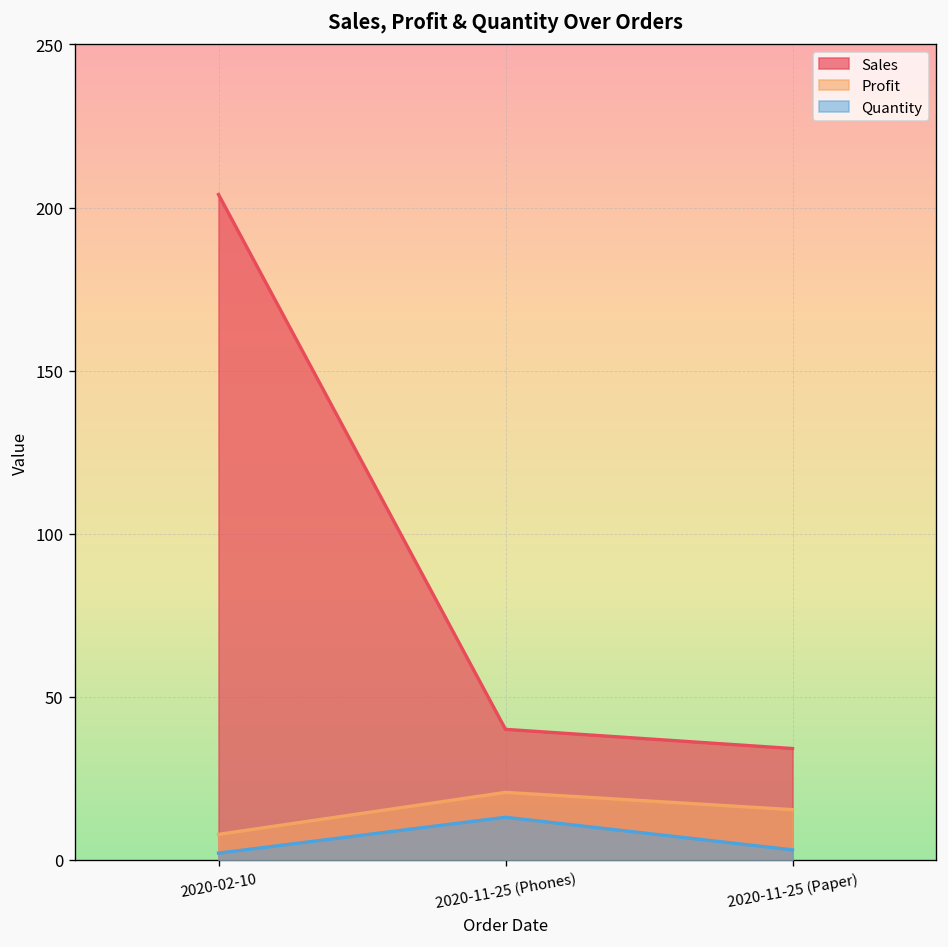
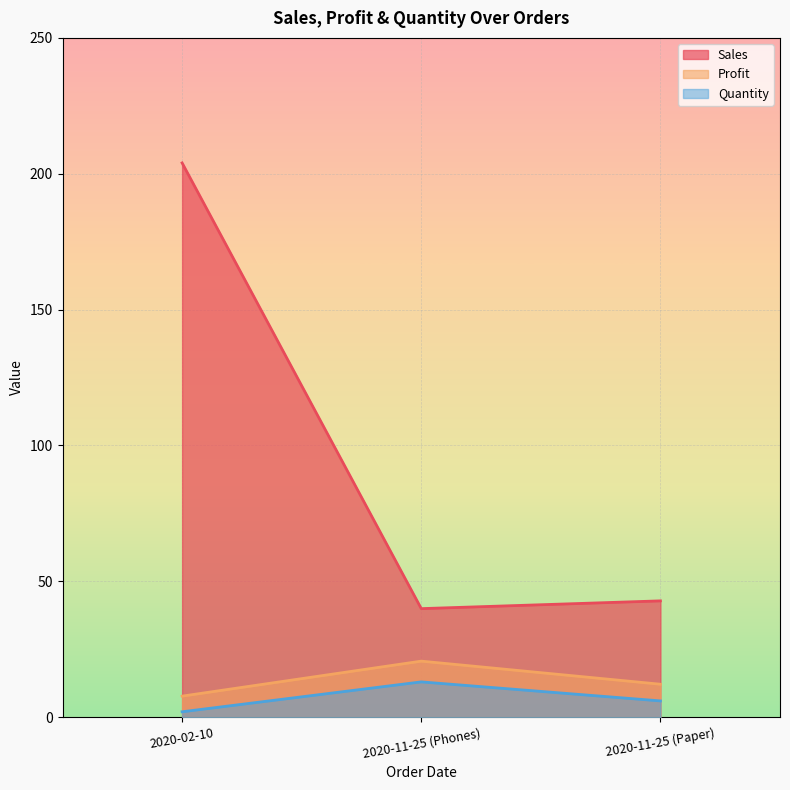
Sales, 2020-11-25 (Paper): 34 -> 43
Profit, 2020-11-25 (Paper): 15 -> 12
Quantity, 2020-11-25 (Paper): 3 -> 6
